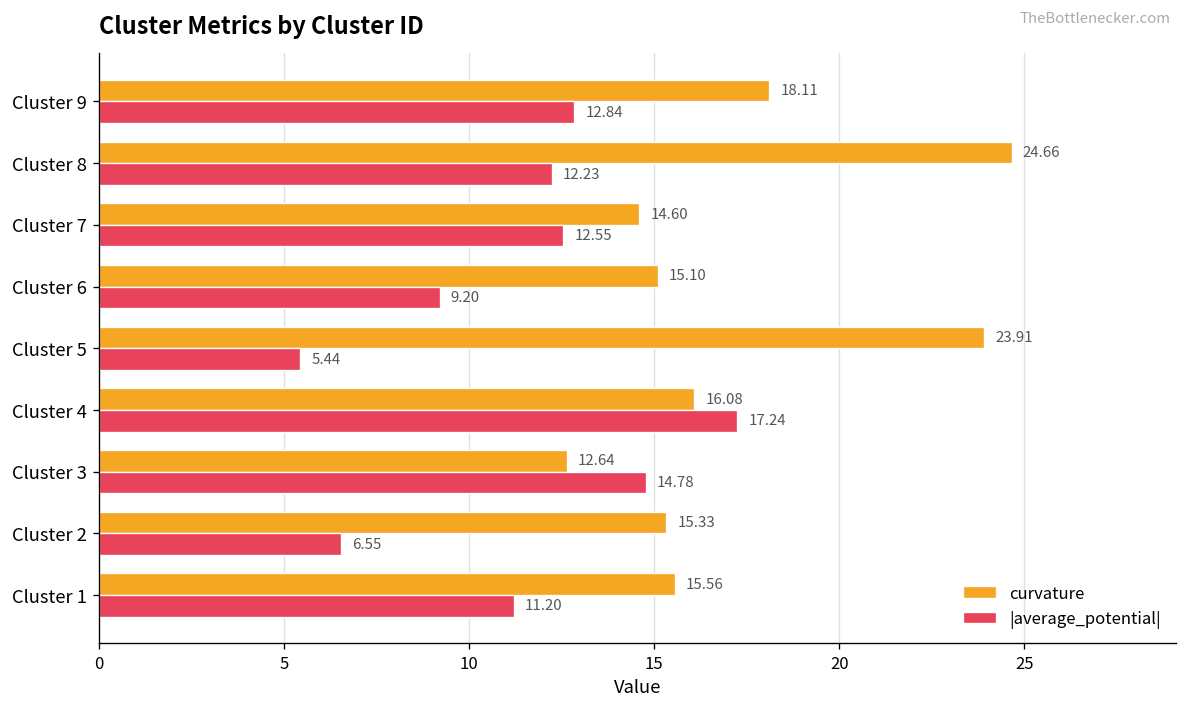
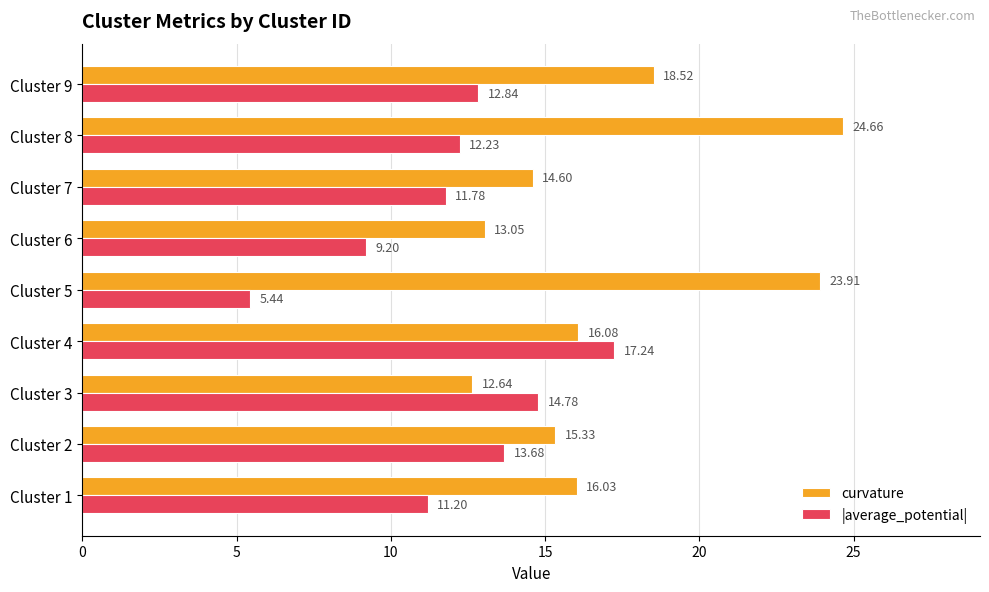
curvature, Cluster 9: 18.11 -> 18.52
|average_potential|, Cluster 7: 12.55 -> 11.78
curvature, Cluster 6: 15.10 -> 13.05
|average_potential|, Cluster 2: 6.55 -> 13.68
curvature, Cluster 1: 15.56 -> 16.03
